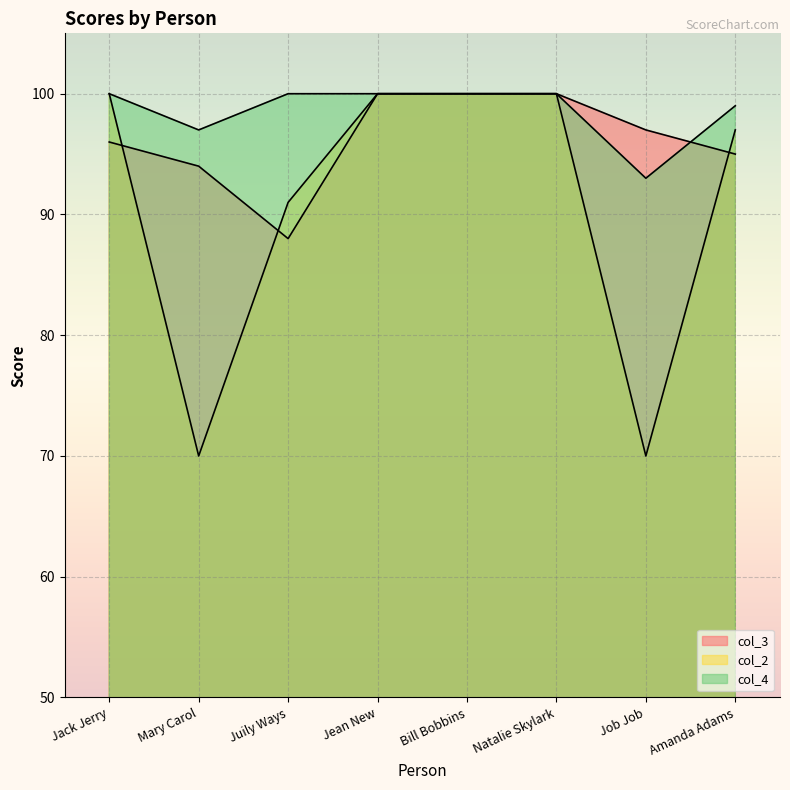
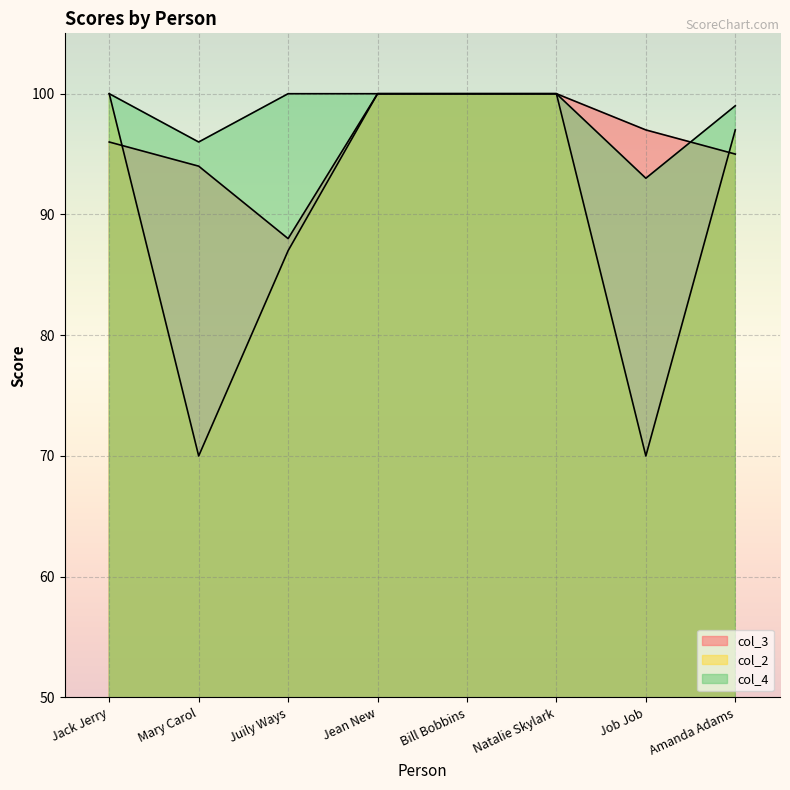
col_4, Mary Carol: 97 -> 96
col_2, Juily Ways: 91 -> 87
